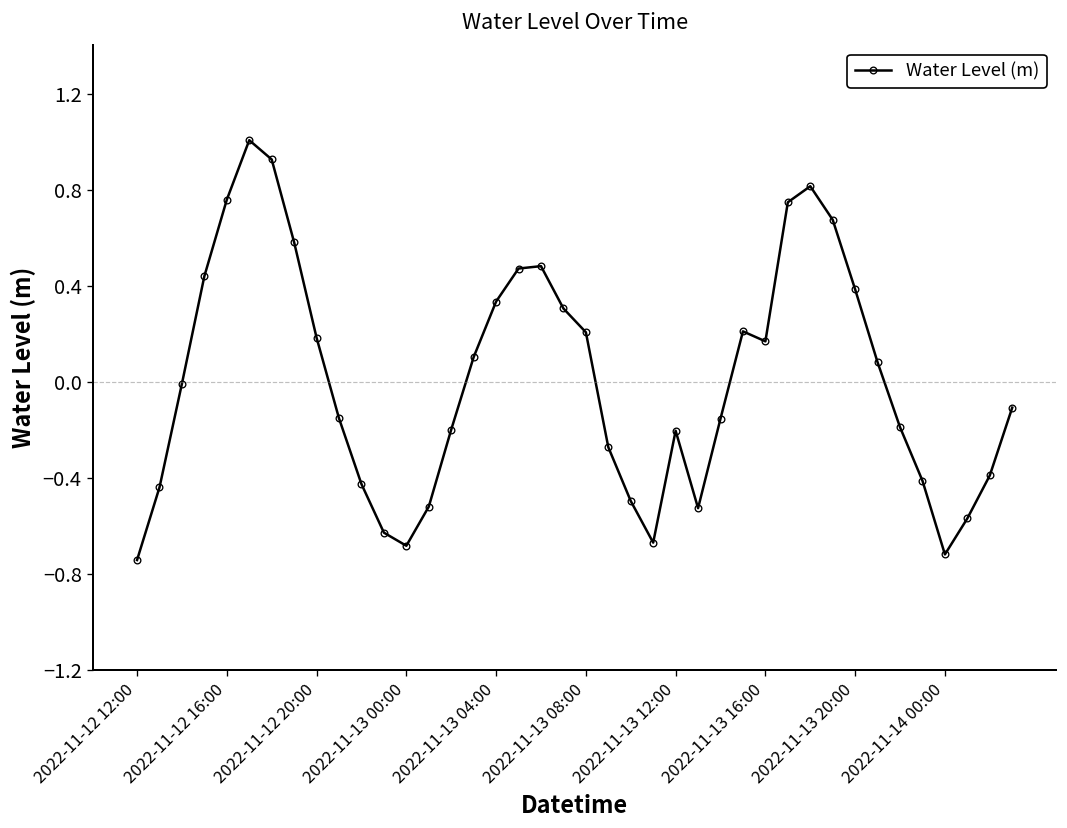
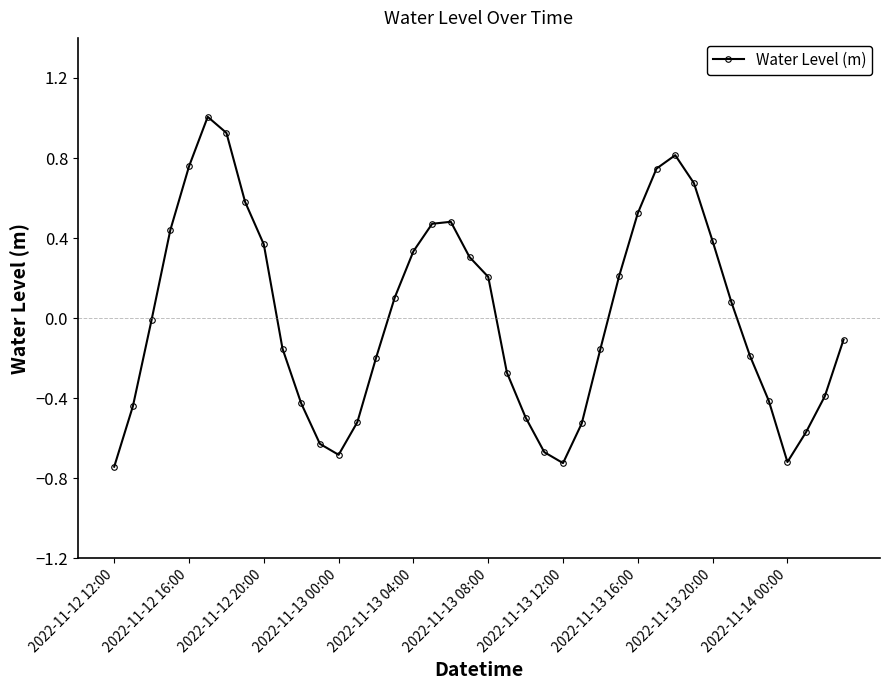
2022-11-12 20:00: 0.18 -> 0.37
2022-11-13 12:00: -0.20 -> -0.72
2022-11-13 16:00: 0.17 -> 0.52
